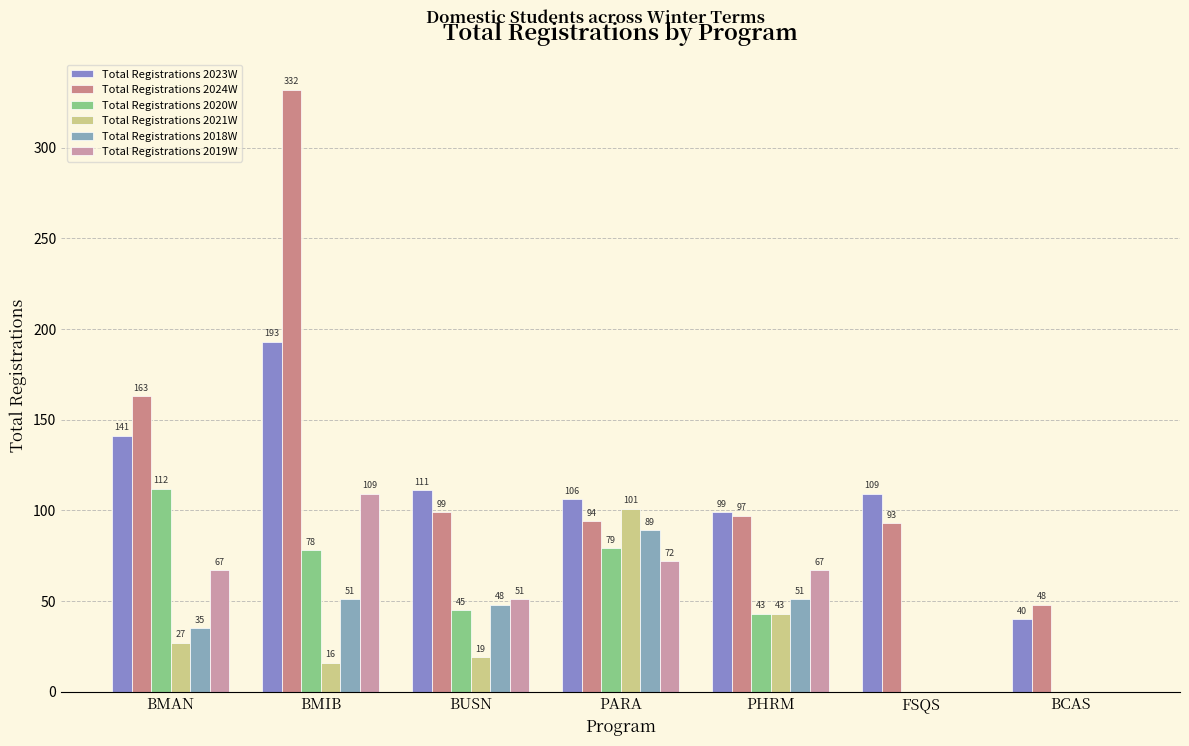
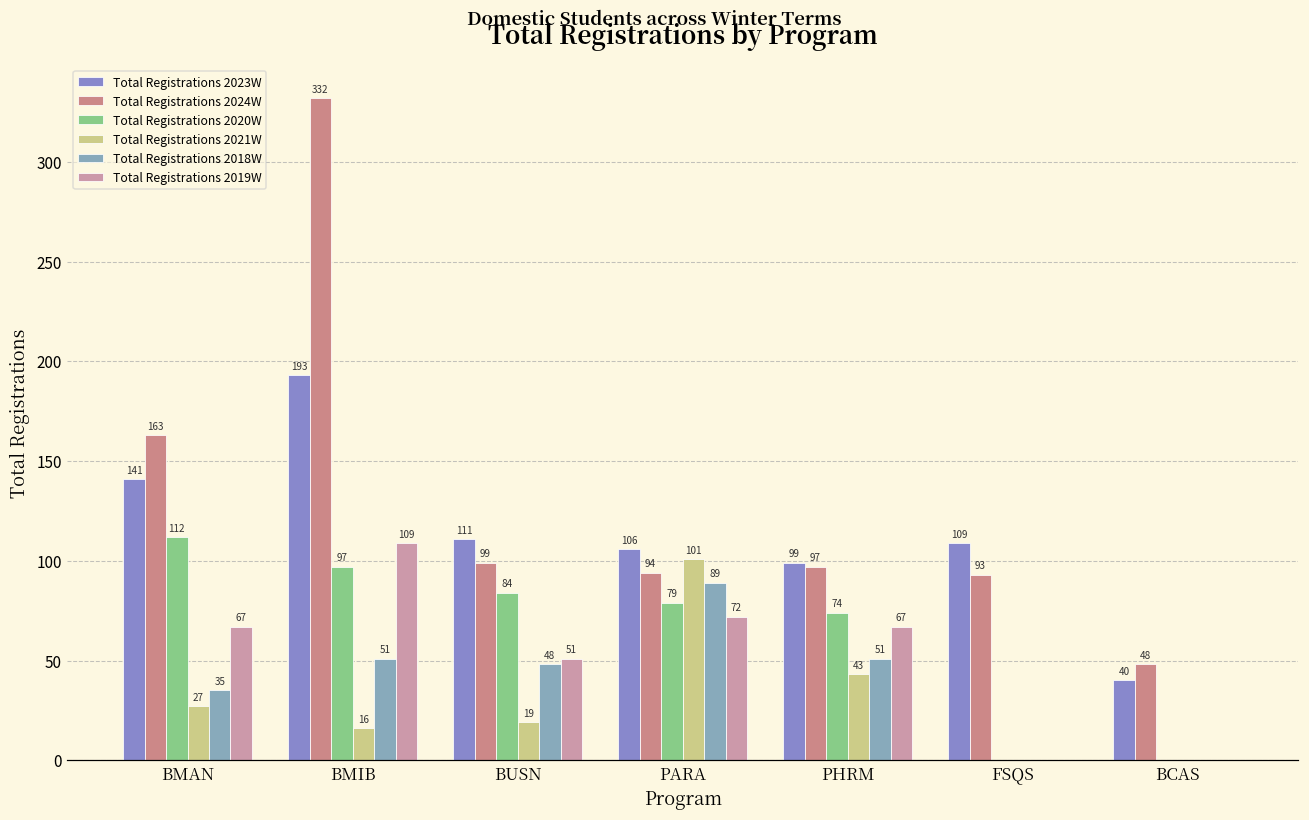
Total Registrations 2020W, BMIB: 78 -> 97
Total Registrations 2020W, BUSN: 45 -> 84
Total Registrations 2020W, PHRM: 43 -> 74
